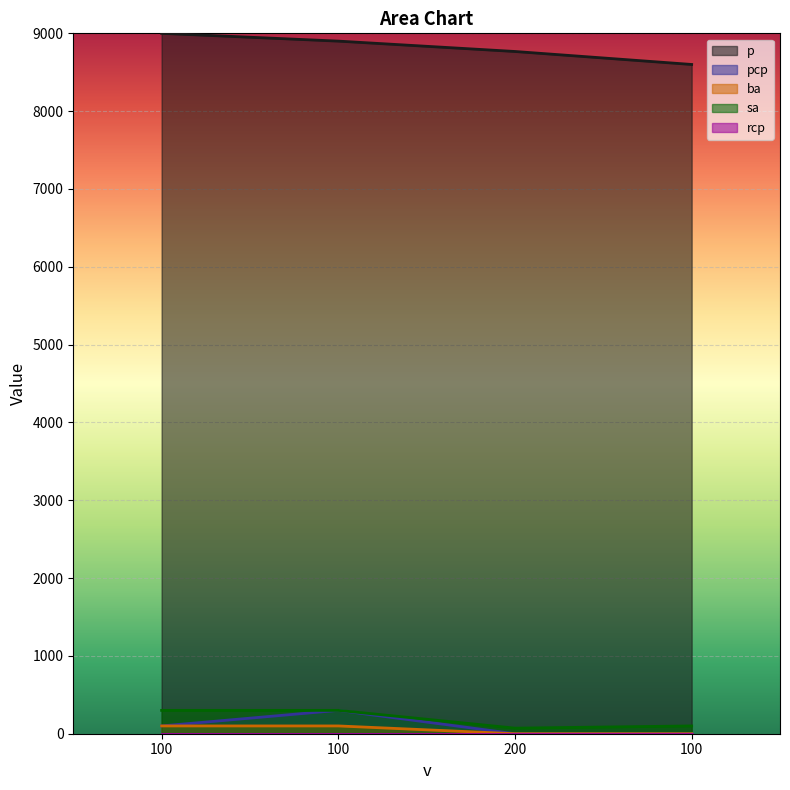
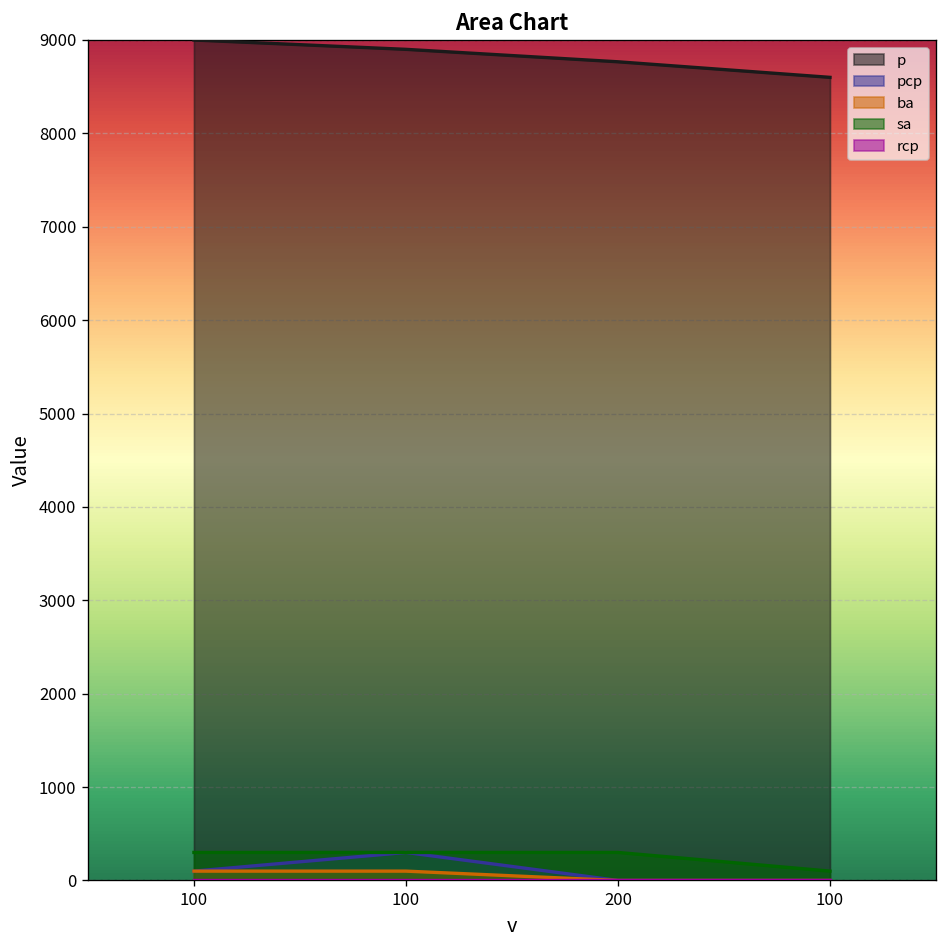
sa, 200: 100 -> 300
